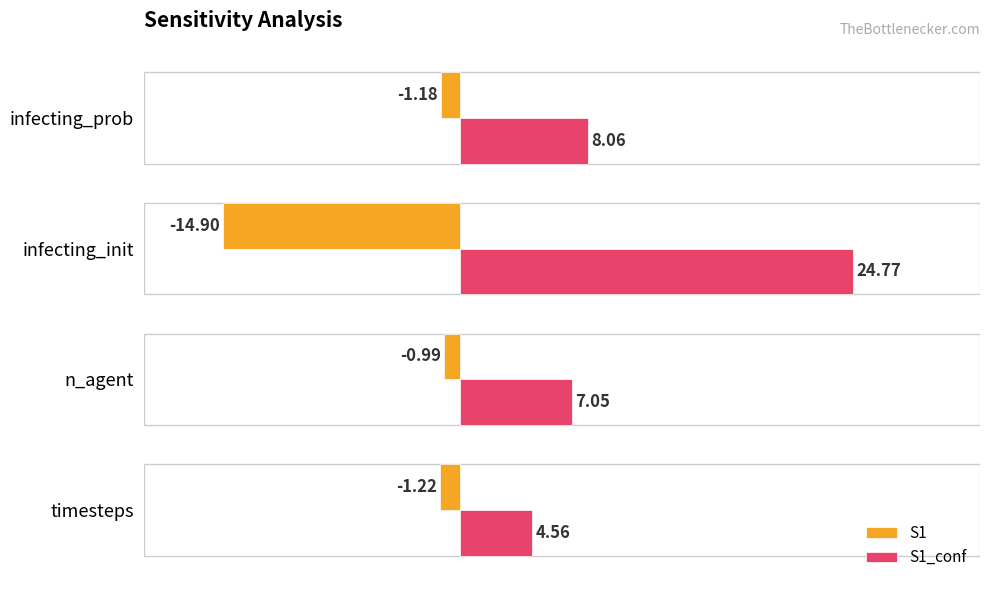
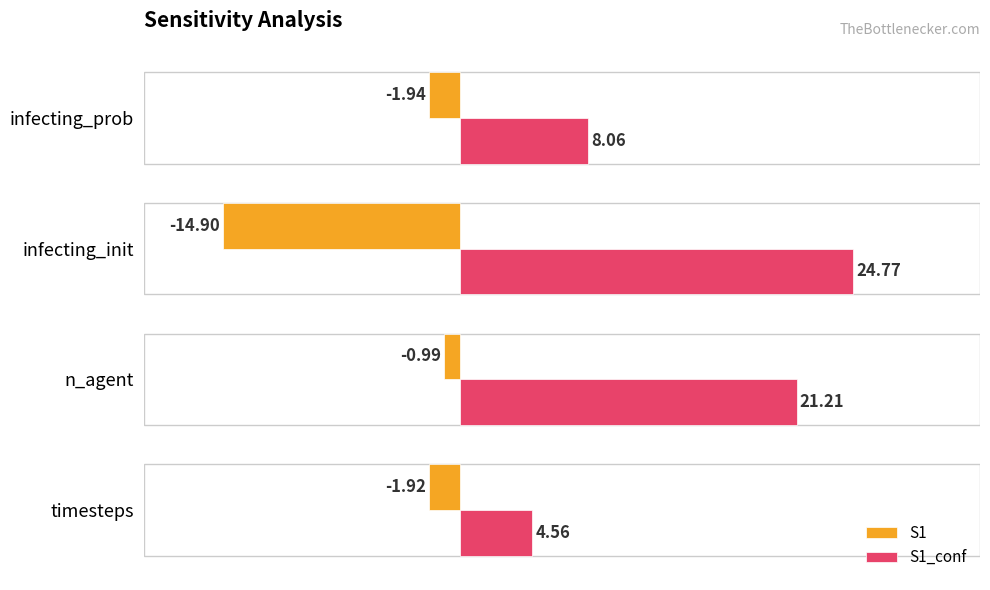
S1, infecting_prob: -1.18 -> -1.94
S1_conf, n_agent: 7.05 -> 21.21
S1, timesteps: -1.22 -> -1.92
